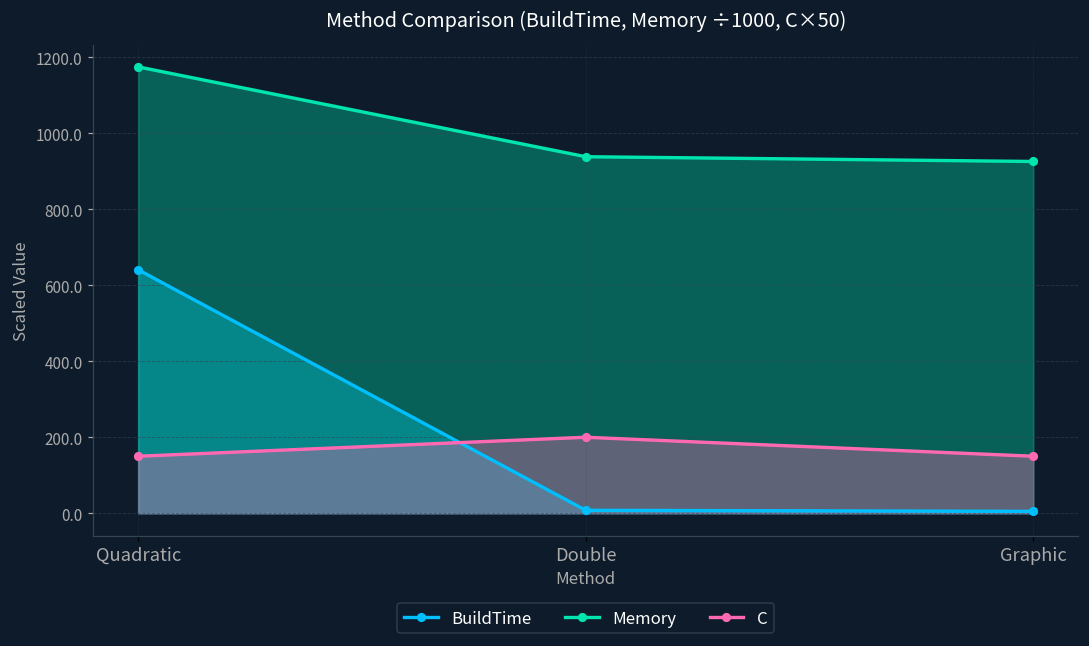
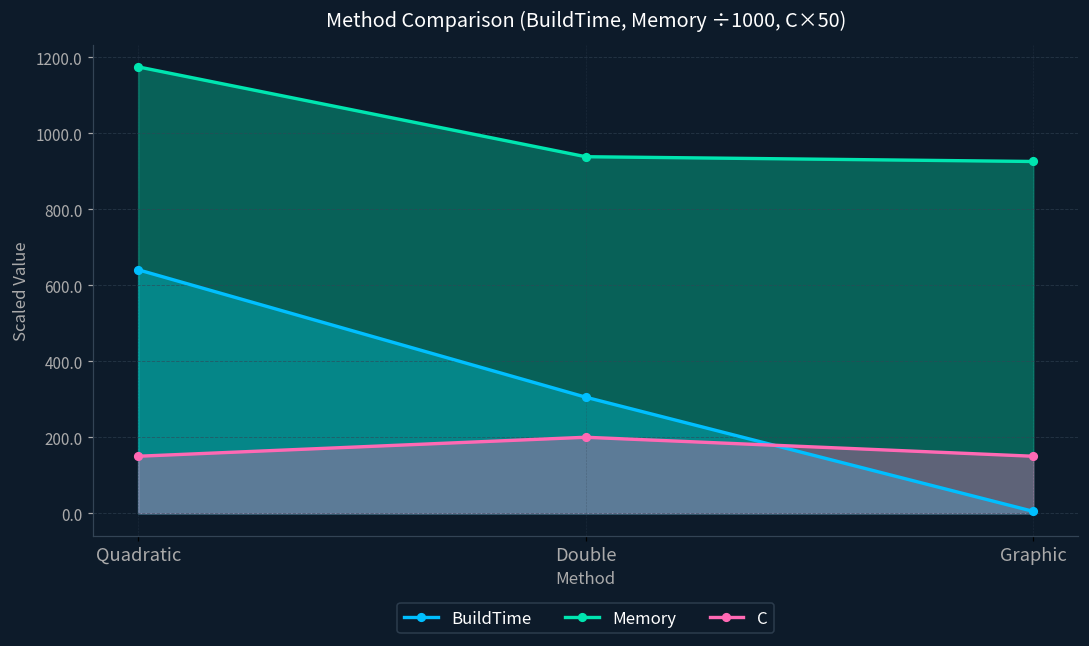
BuildTime, Double: 10 -> 310
